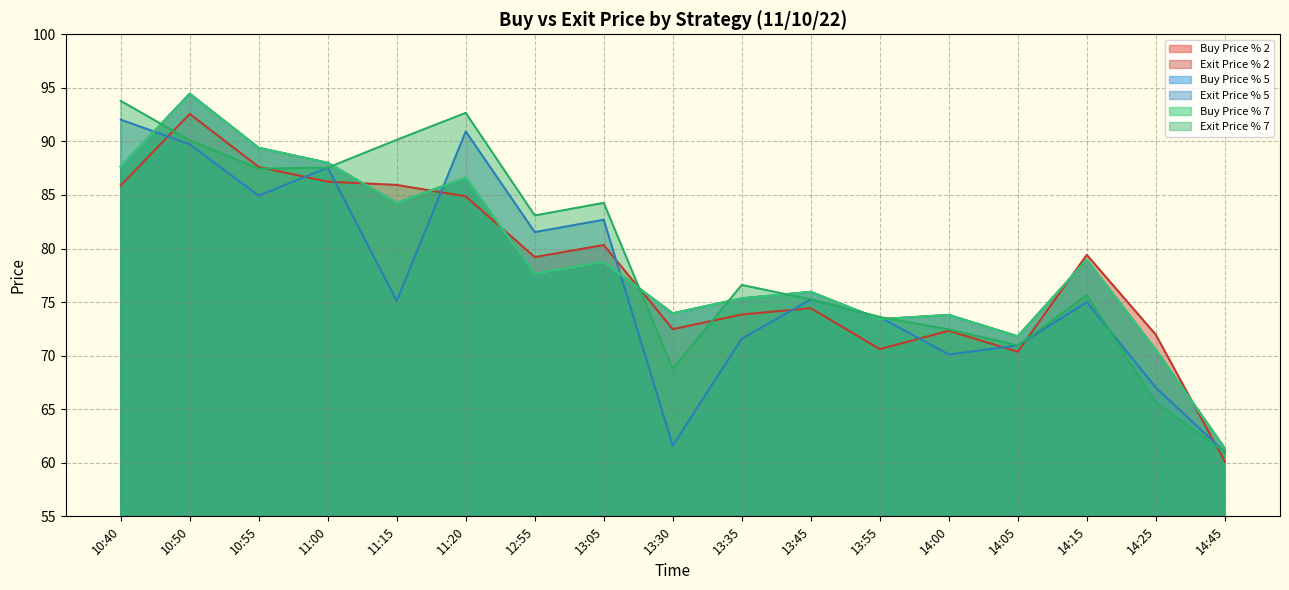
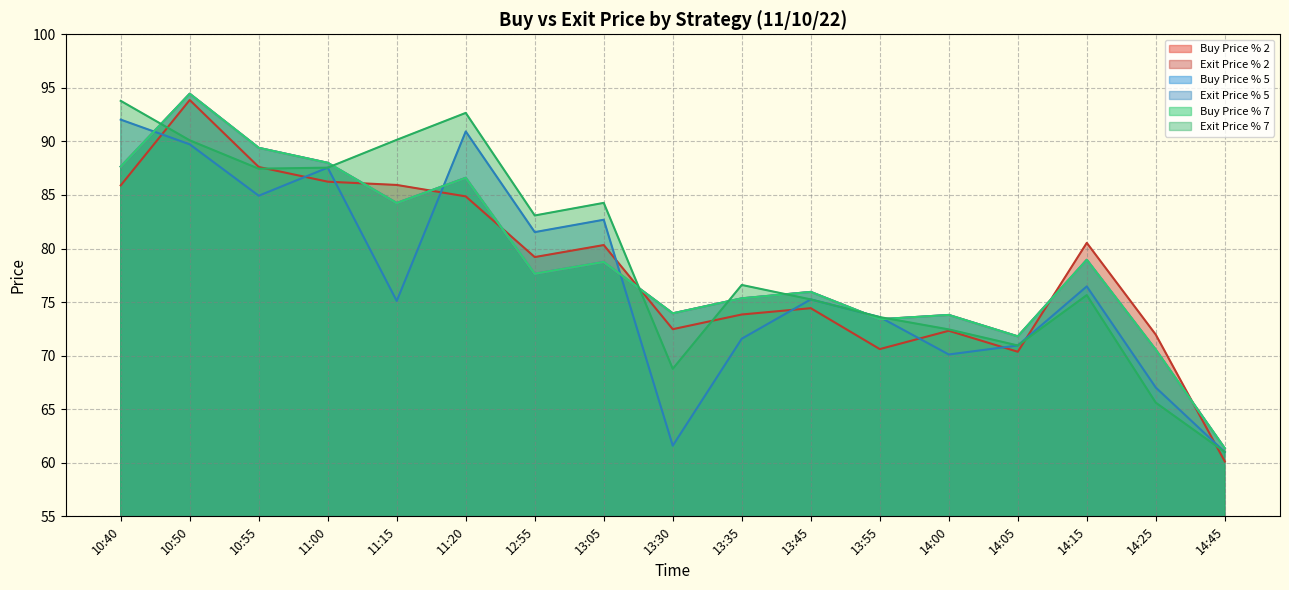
Exit Price % 2, 10:50: 92.6 -> 93.9
Exit Price % 2, 14:15: 79.4 -> 80.5
Exit Price % 5, 14:15: 75.0 -> 76.5
